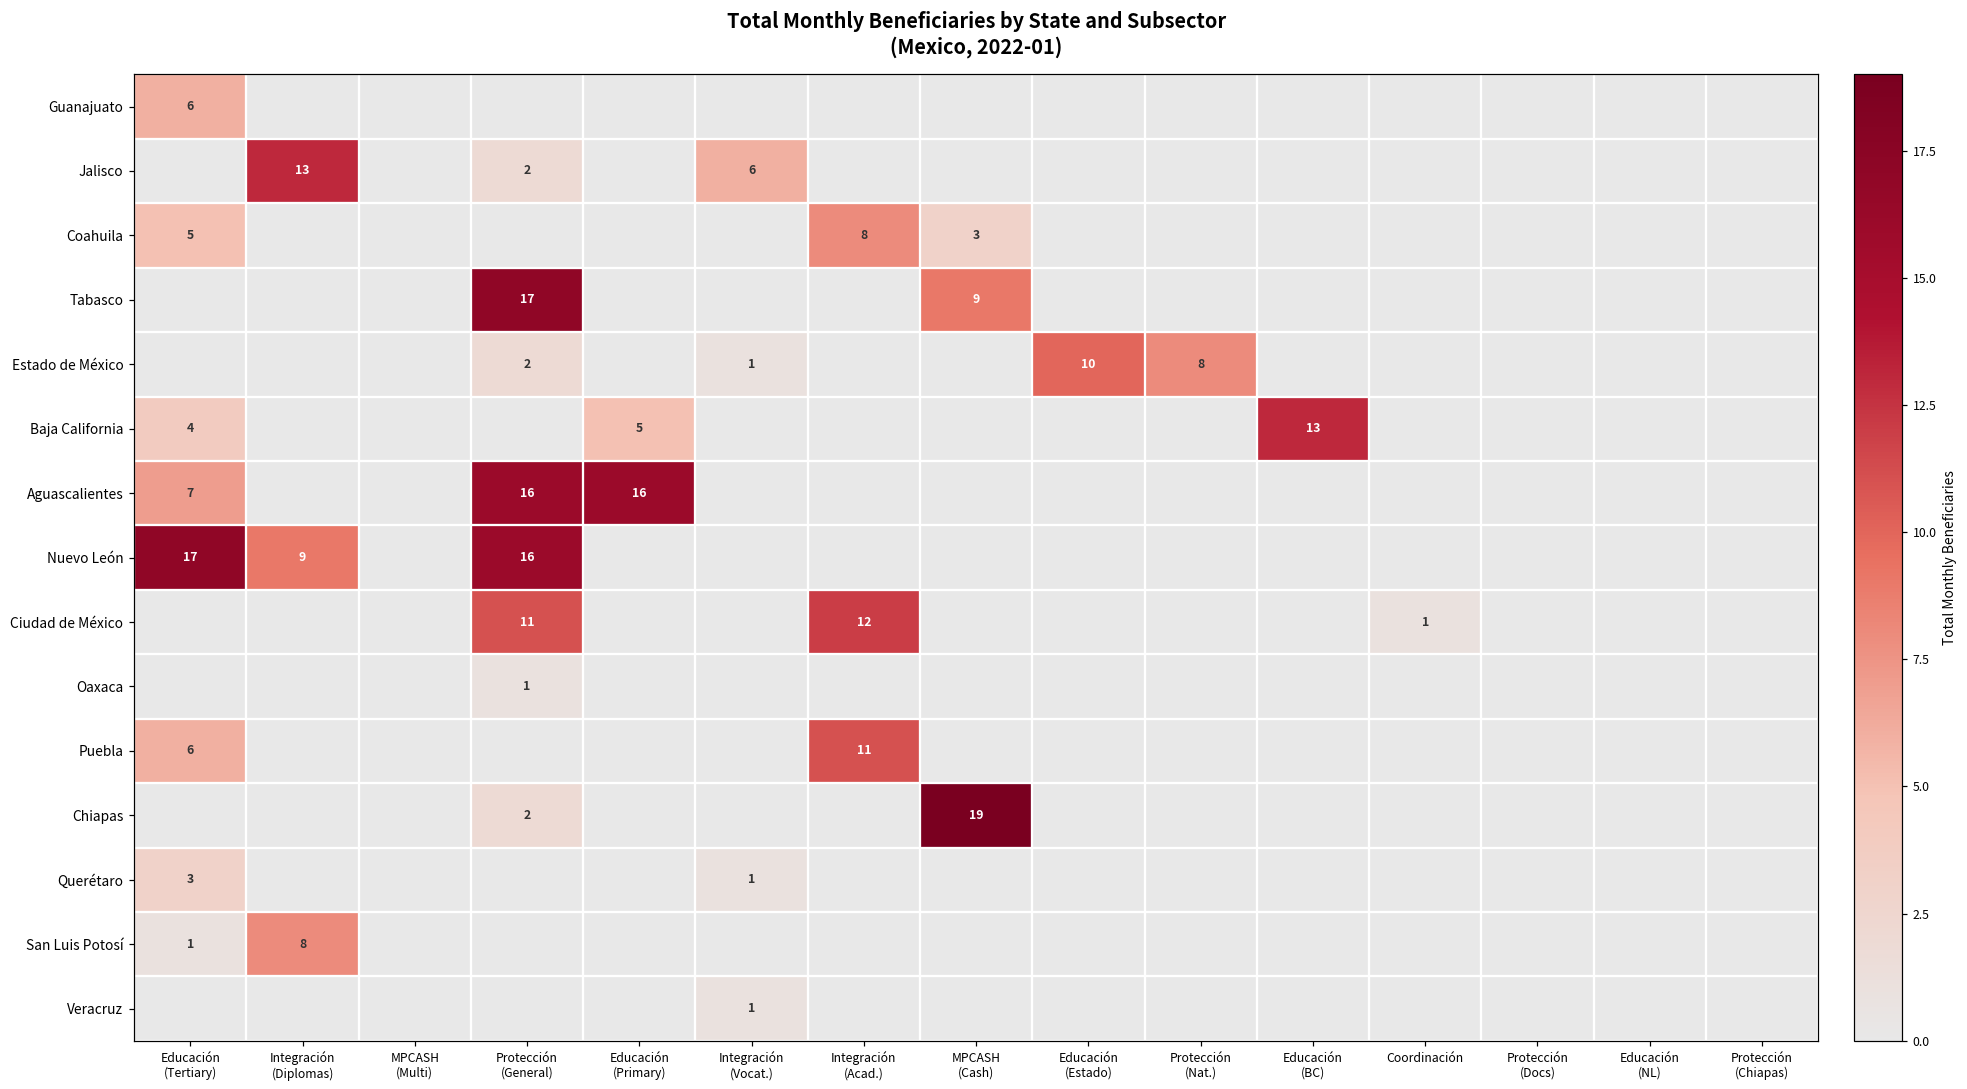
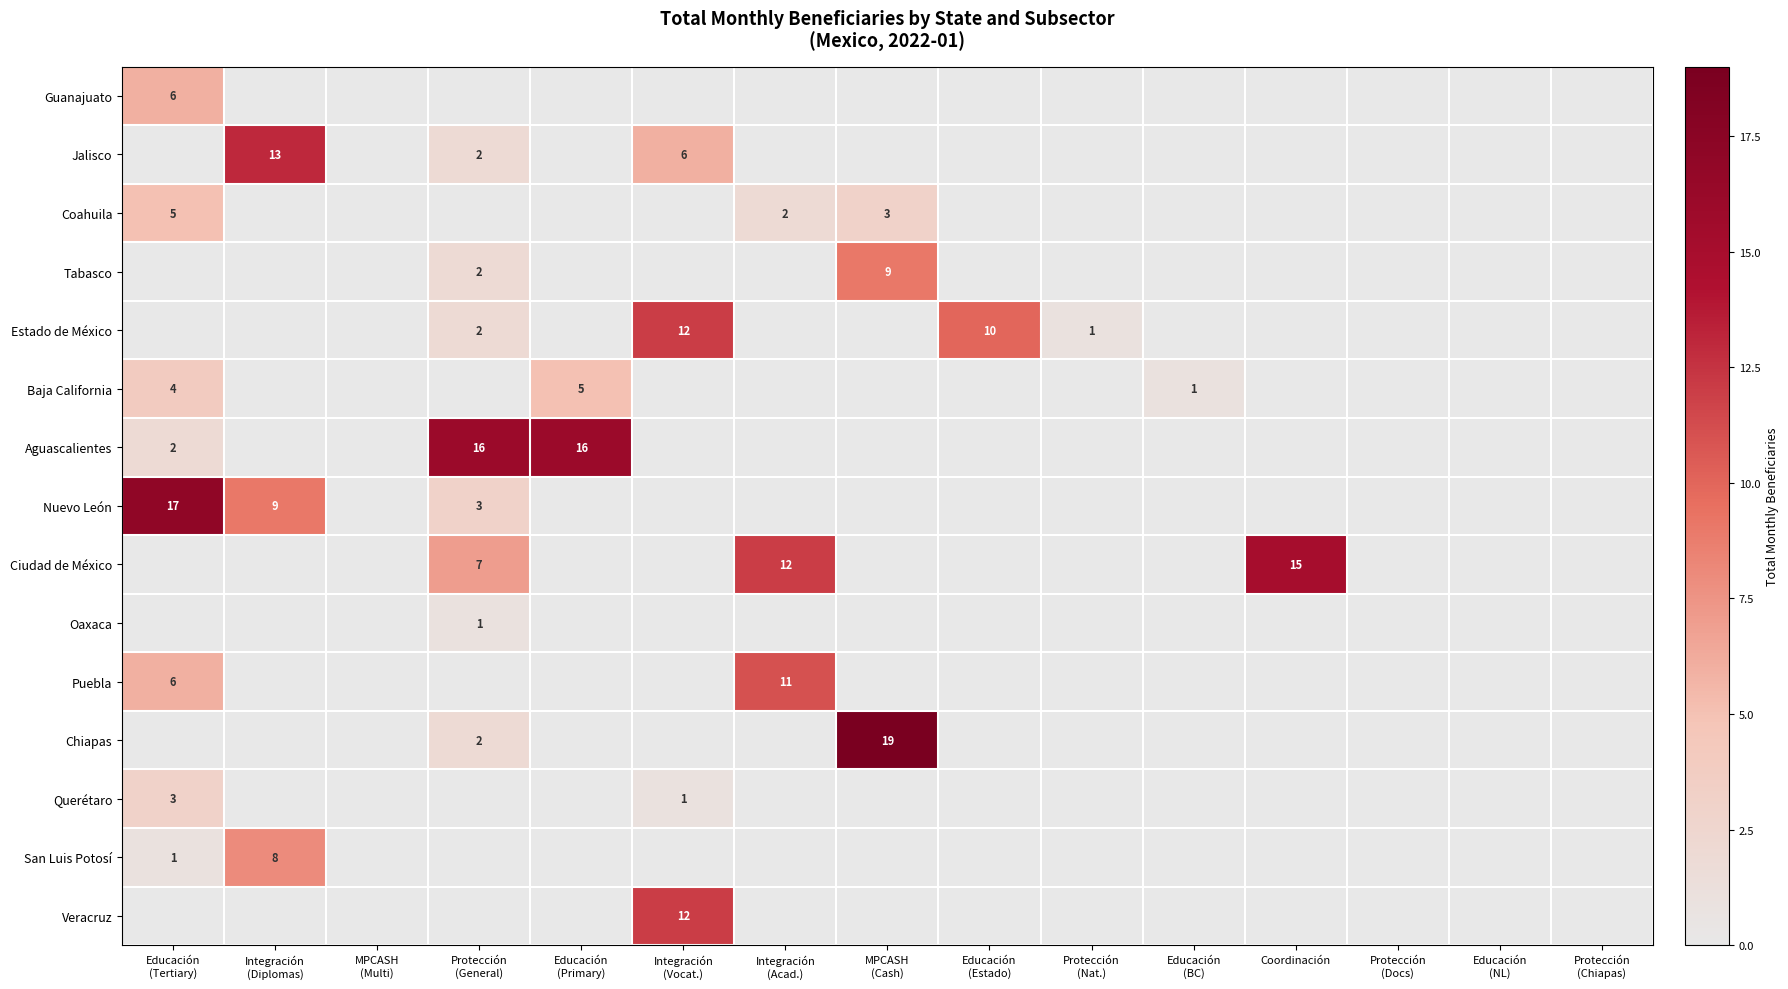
Coahuila, Integración (Acad.): 8 -> 2
Tabasco, Protección (General): 17 -> 2
Estado de México, Integración (Vocat.): 1 -> 12
Estado de México, Protección (Nat.): 8 -> 1
Baja California, Educación (BC): 13 -> 1
Aguascalientes, Educación (Tertiary): 7 -> 2
Nuevo León, Protección (General): 16 -> 3
Ciudad de México, Protección (General): 11 -> 7
Ciudad de México, Coordinación: 1 -> 15
Veracruz, Integración (Vocat.): 1 -> 12
